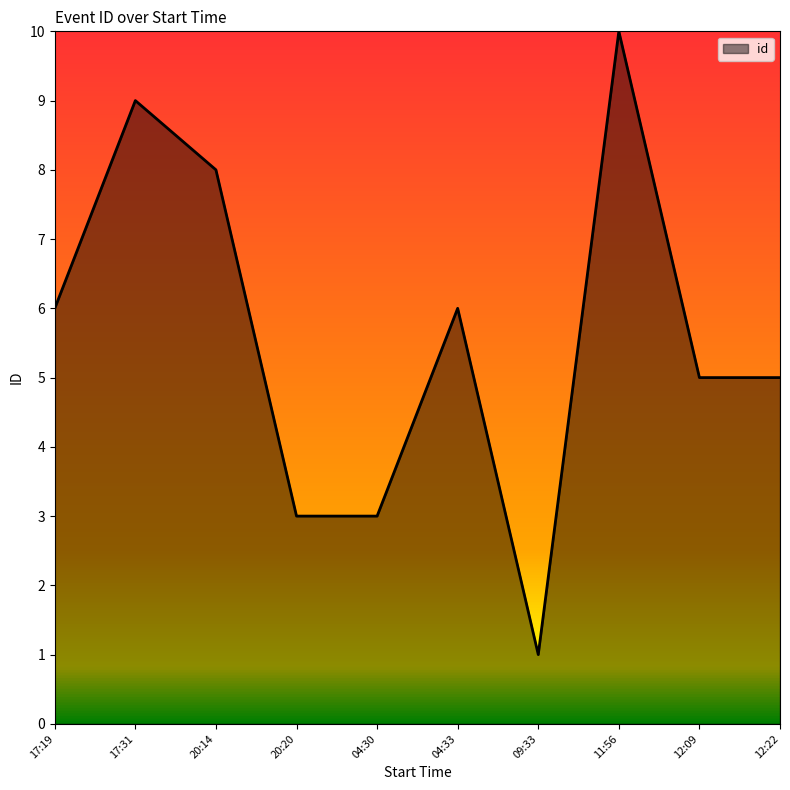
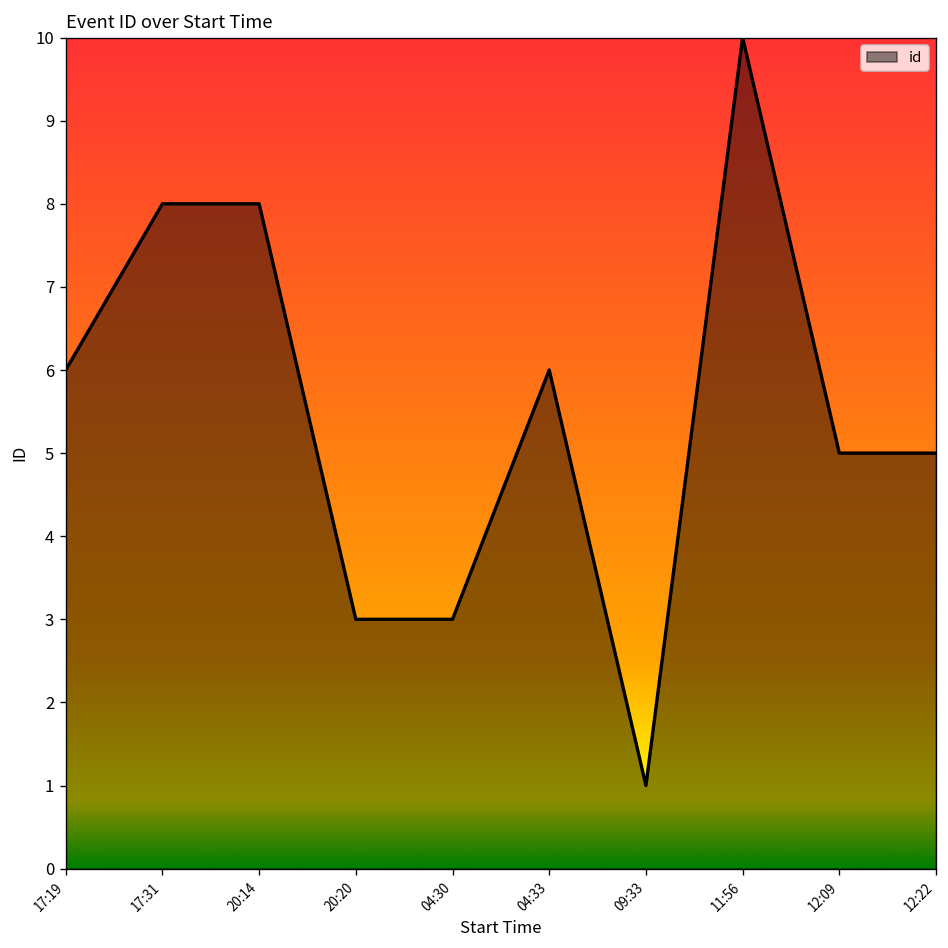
17:31: 9 -> 8
